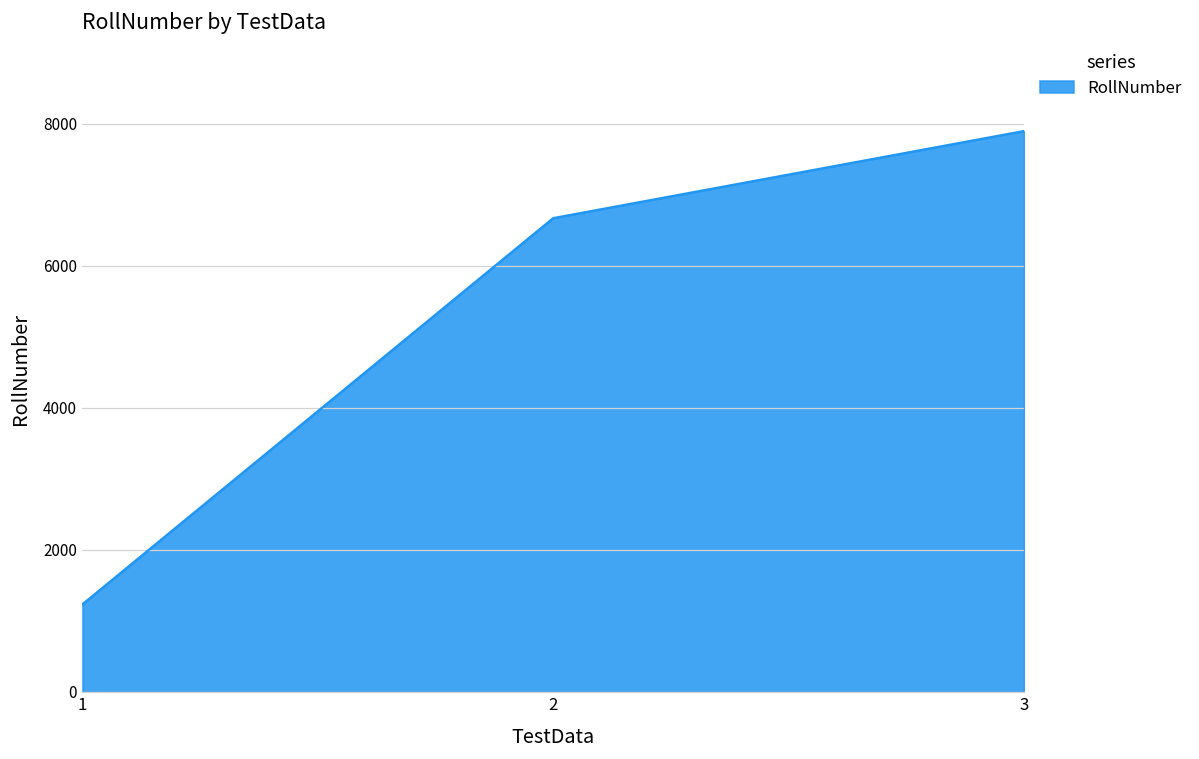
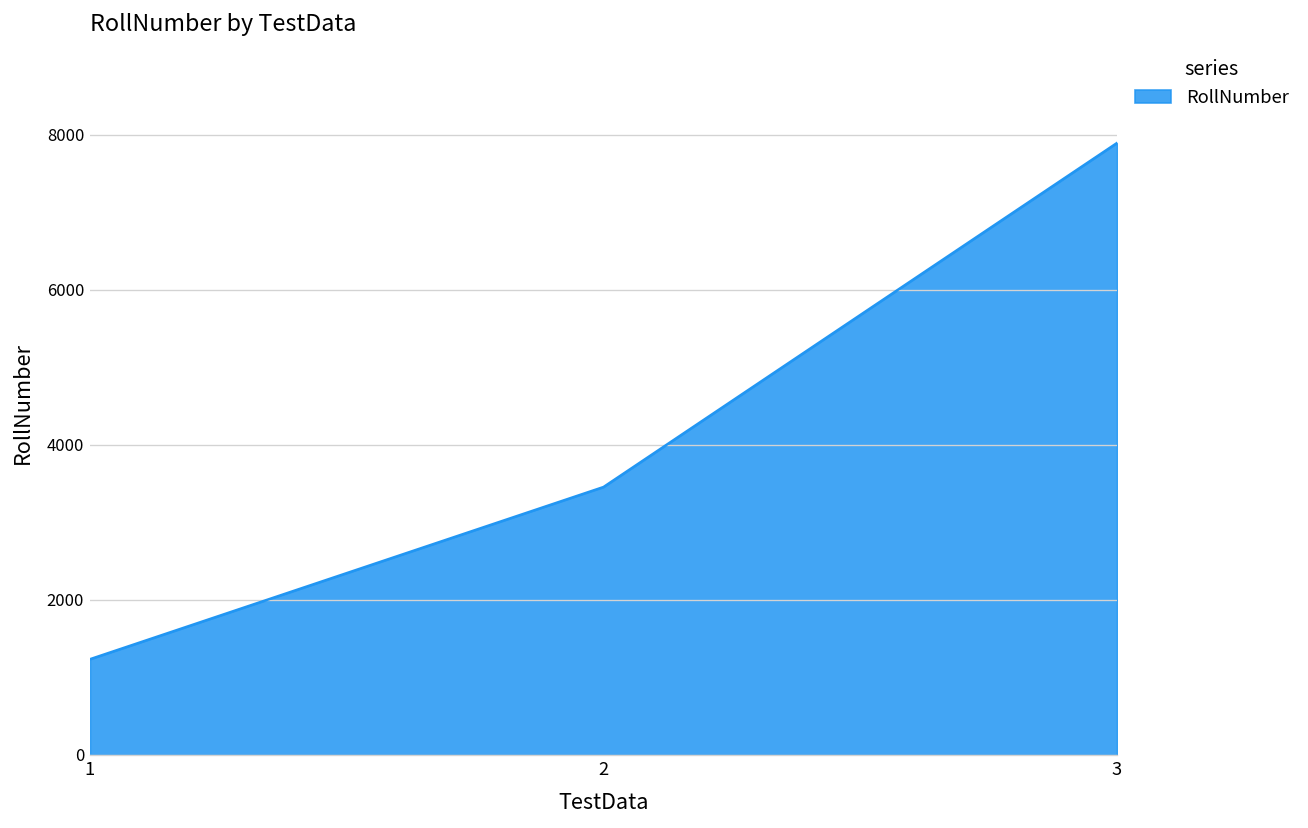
2: 6700 -> 3500
